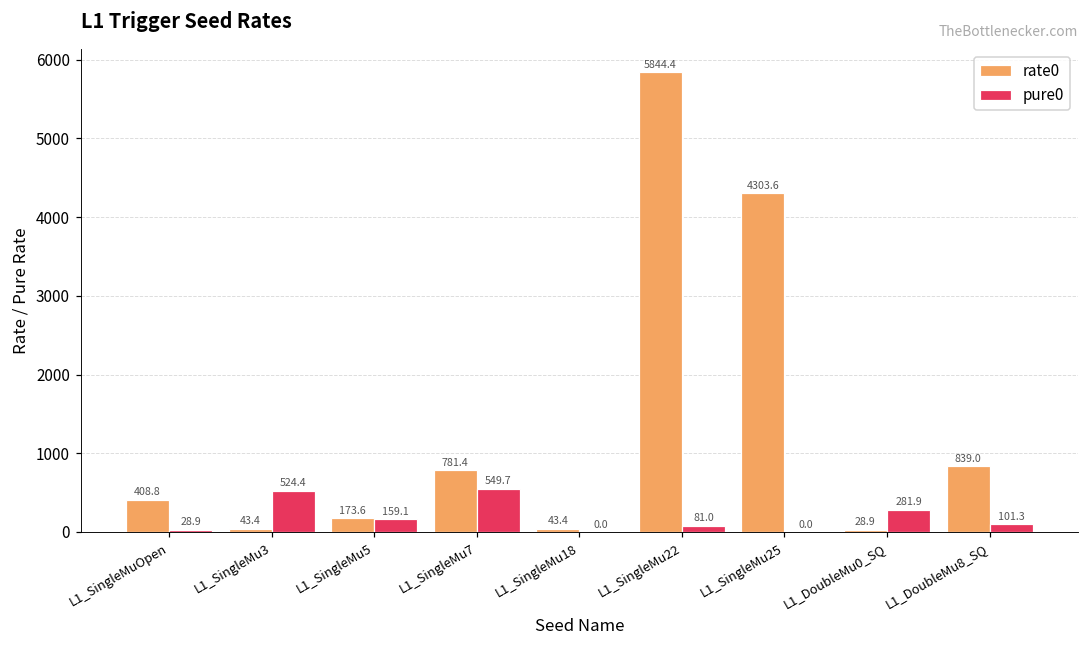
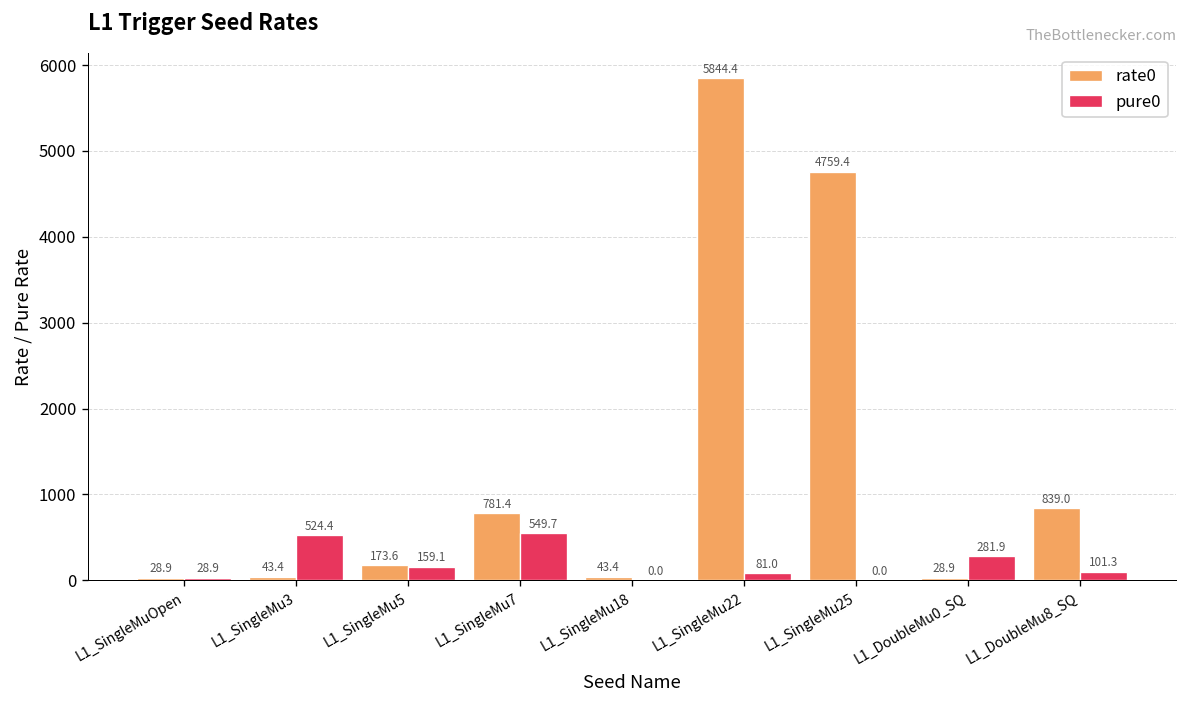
rate0, L1_SingleMuOpen: 408.8 -> 28.9
rate0, L1_SingleMu25: 4303.6 -> 4759.4
